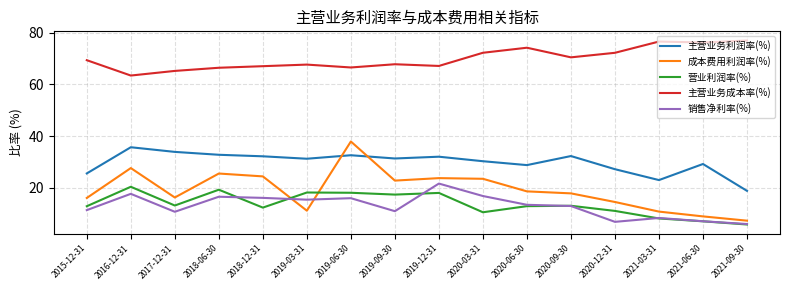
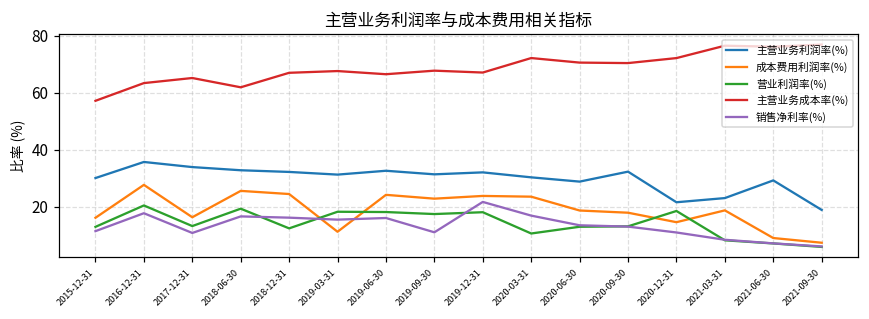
主营业务利润率(%), 2015-12-31: 26 -> 30
主营业务成本率(%), 2015-12-31: 69 -> 57
主营业务成本率(%), 2018-06-30: 66 -> 62
成本费用利润率(%), 2019-06-30: 38 -> 24
主营业务成本率(%), 2020-06-30: 74 -> 71
主营业务利润率(%), 2020-12-31: 27 -> 22
营业利润率(%), 2020-12-31: 11 -> 18
销售净利率(%), 2020-12-31: 7 -> 11
成本费用利润率(%), 2021-03-31: 11 -> 19
